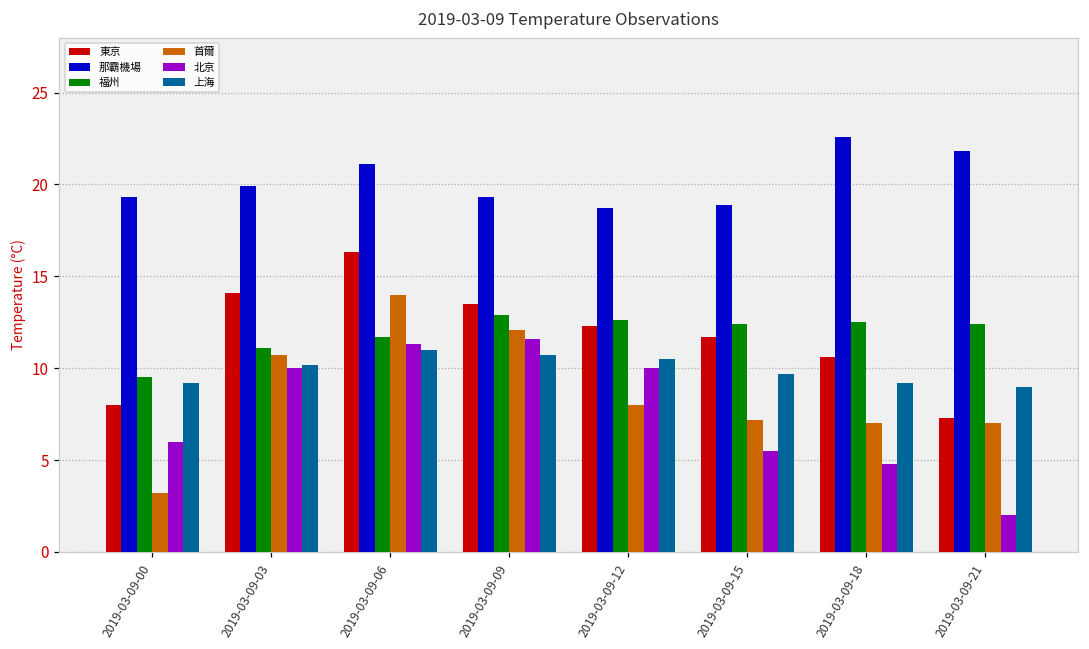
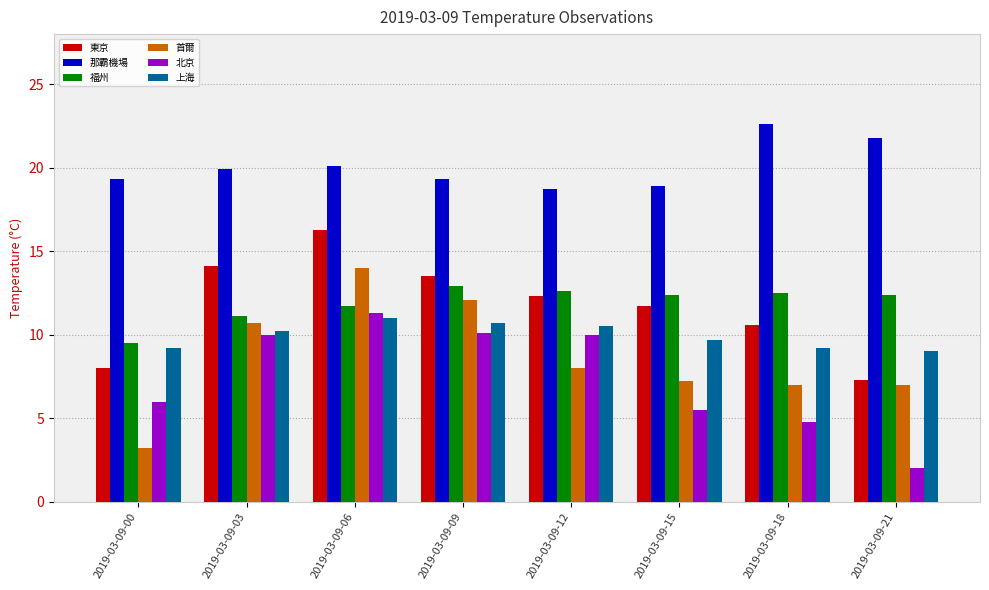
那霸機場, 2019-03-09-06: 21.1 -> 20.1
北京, 2019-03-09-09: 11.6 -> 10.1
